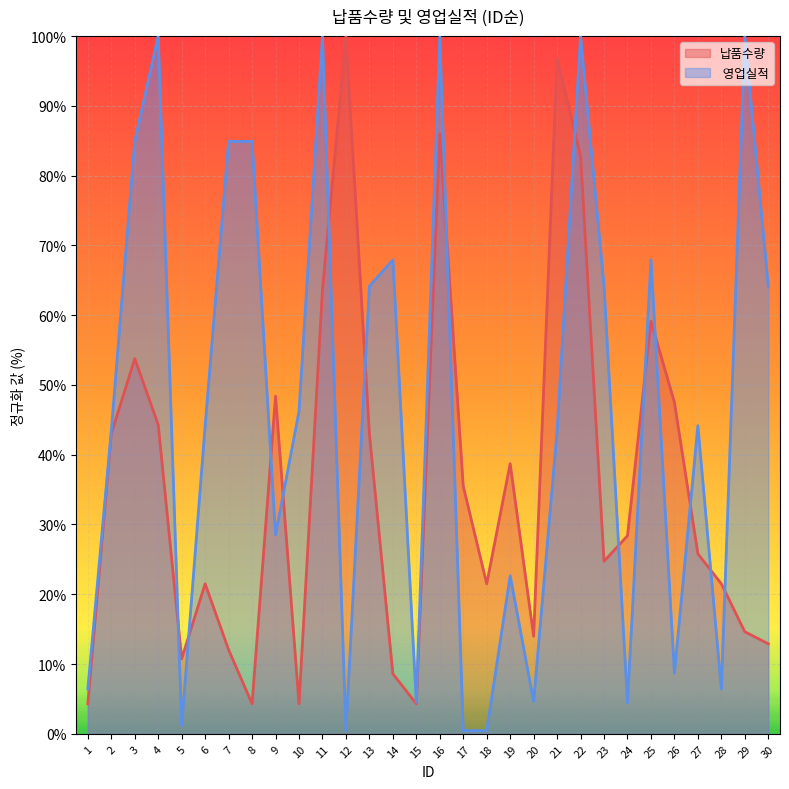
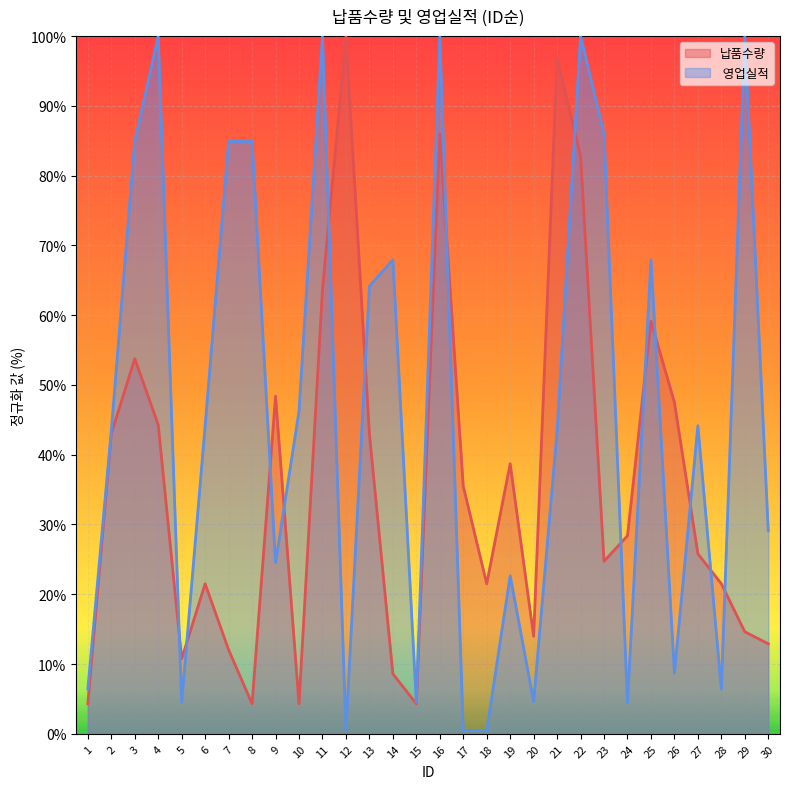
영업실적, 5: 1% -> 5%
영업실적, 9: 29% -> 25%
영업실적, 23: 64% -> 86%
영업실적, 30: 64% -> 29%
